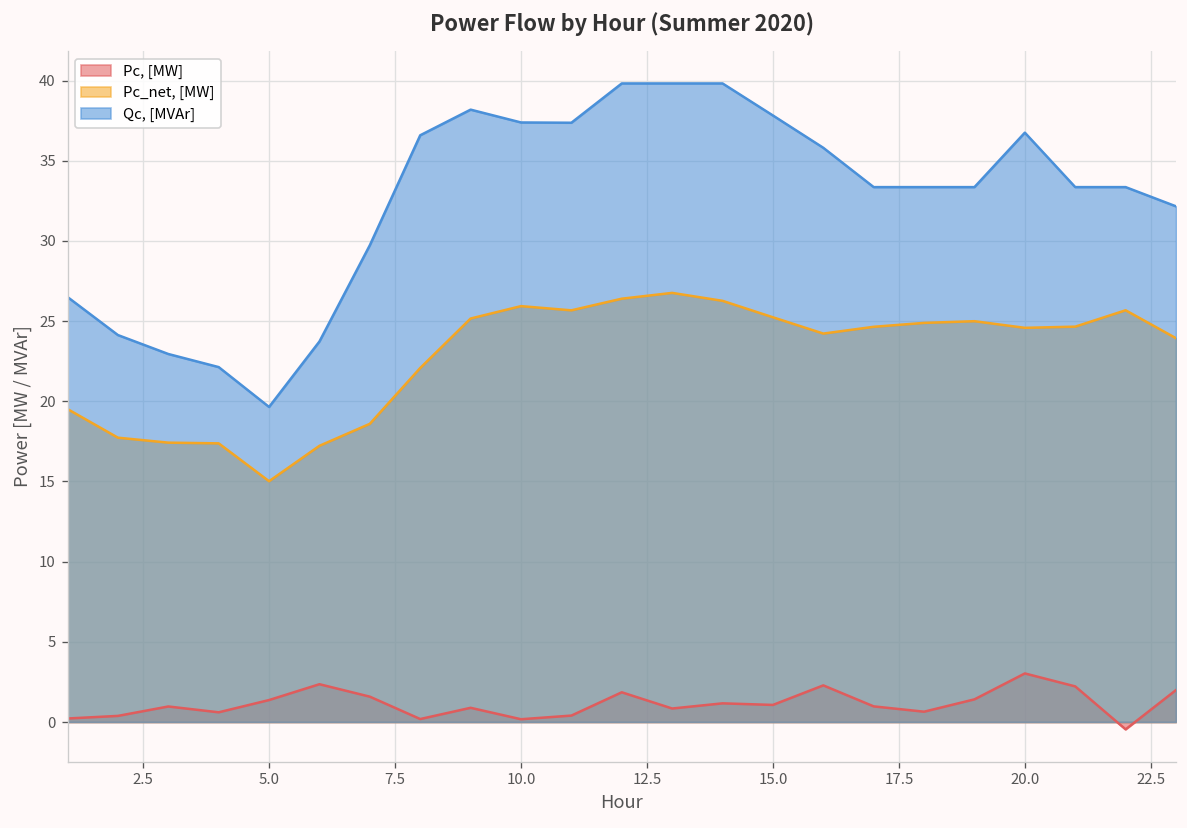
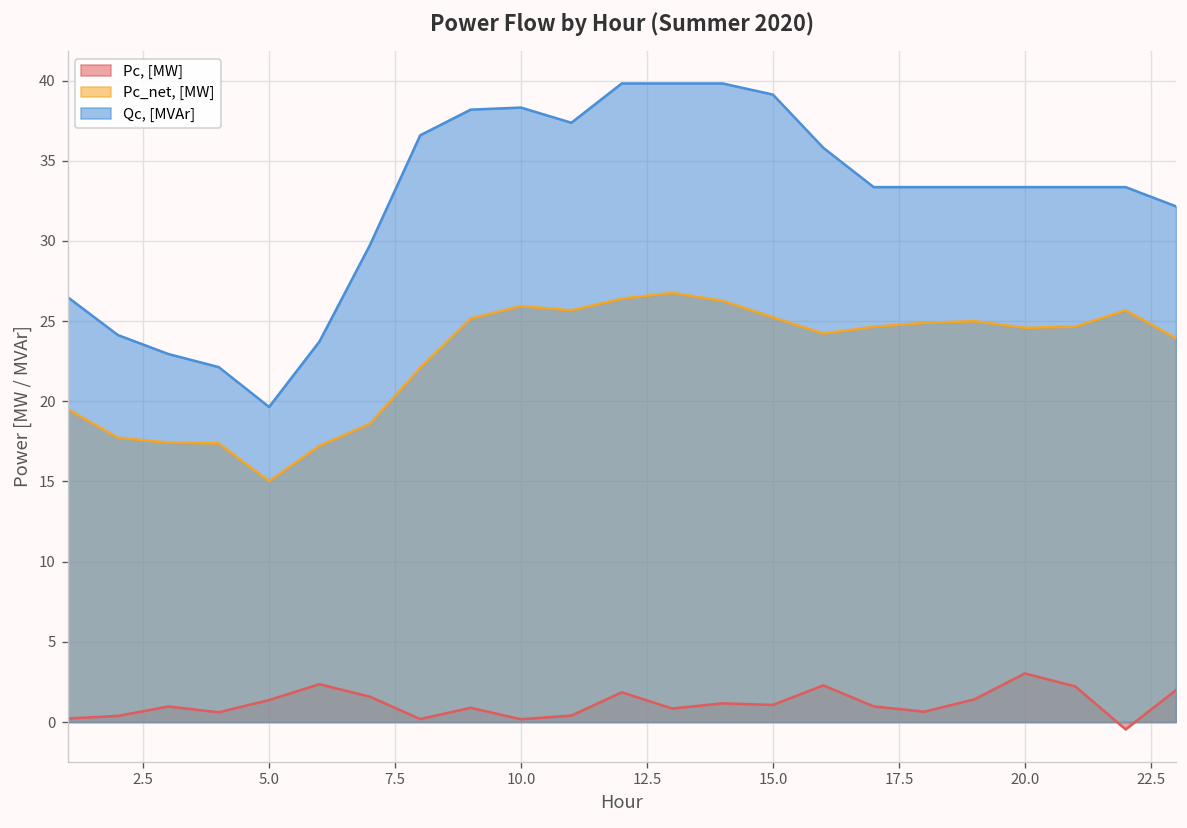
Qc, [MVAr], 10.0: 37.4 -> 38.3
Qc, [MVAr], 15.0: 37.8 -> 39.1
Qc, [MVAr], 20.0: 36.8 -> 33.4
